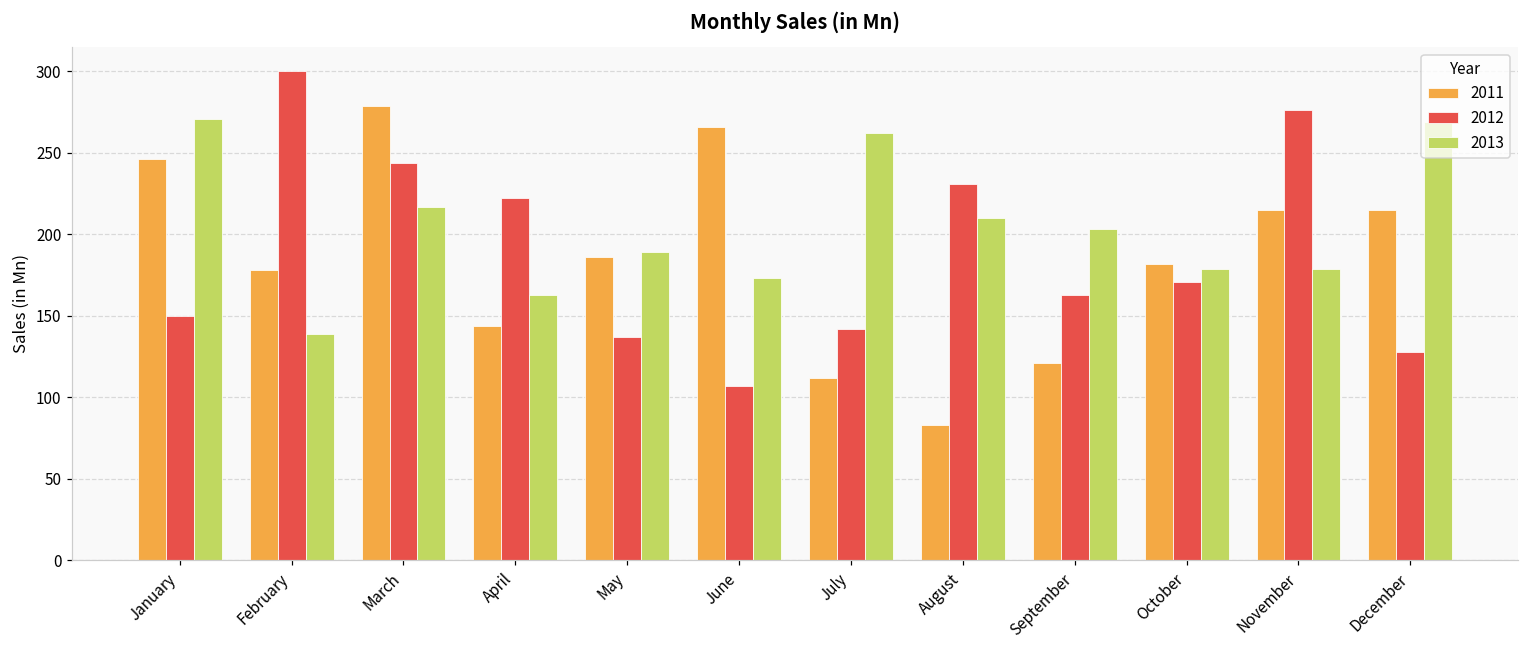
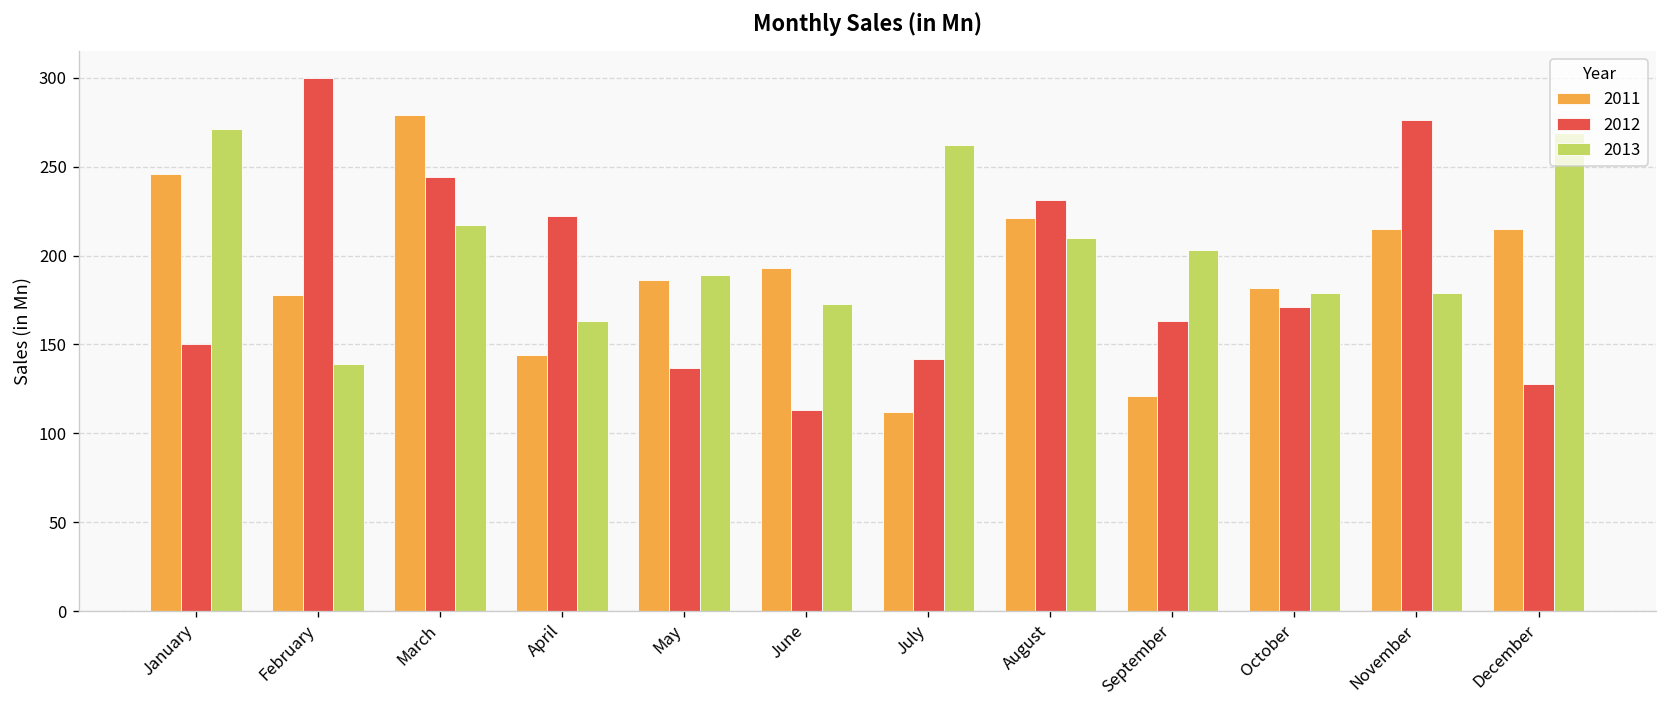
2011, June: 266 -> 193
2012, June: 107 -> 113
2011, August: 83 -> 221
